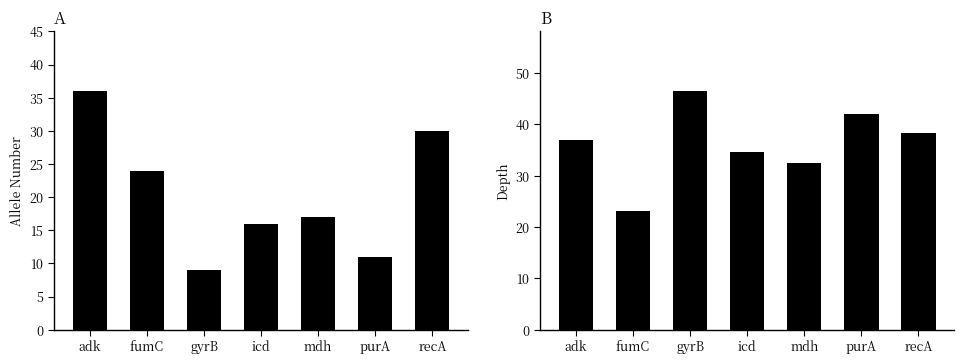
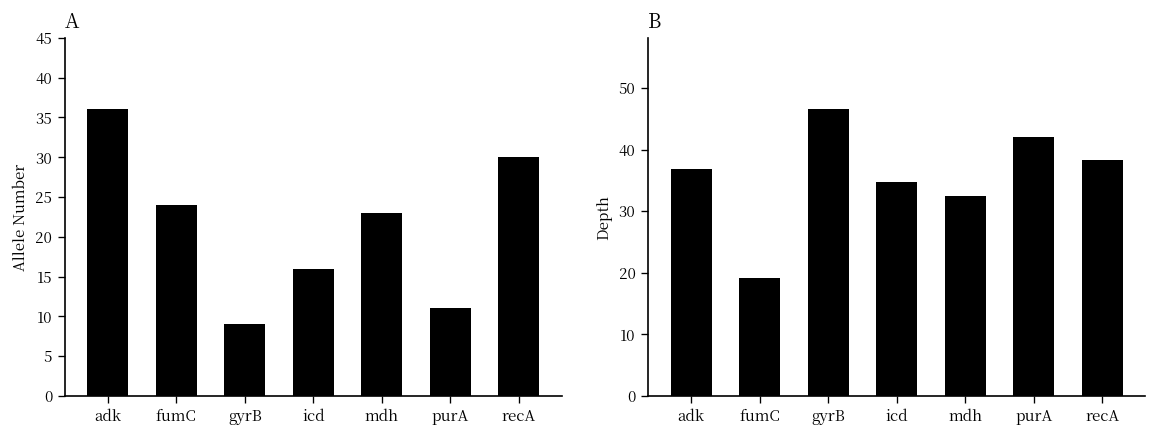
A, mdh: 17 -> 23
B, fumC: 23 -> 19
